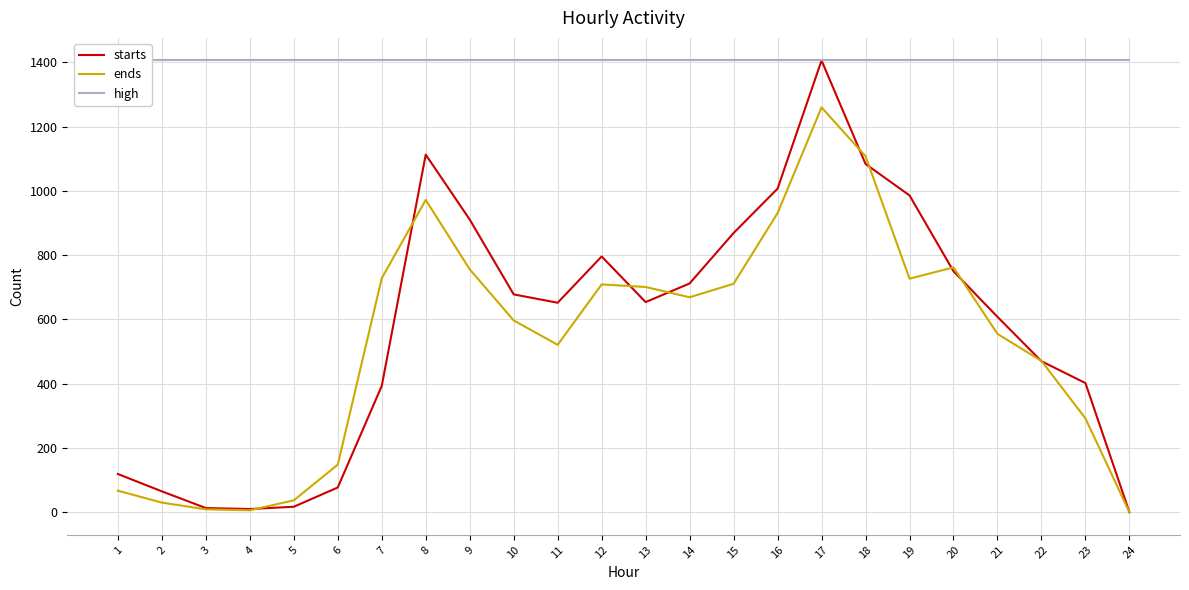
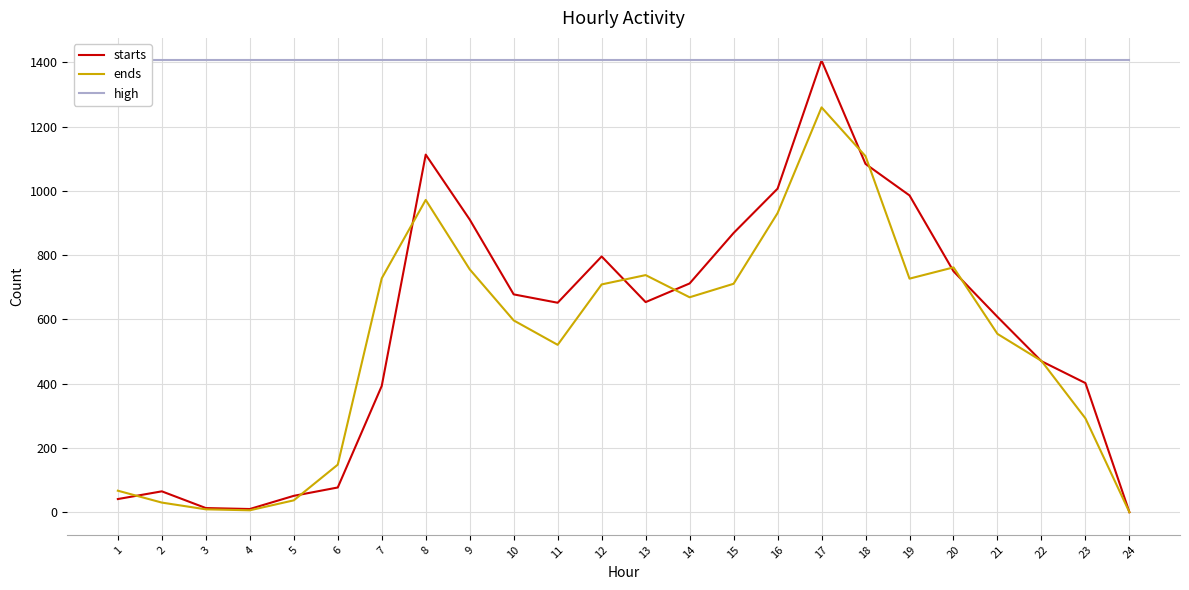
starts, 1: 120 -> 40
starts, 5: 20 -> 50
ends, 13: 700 -> 740
